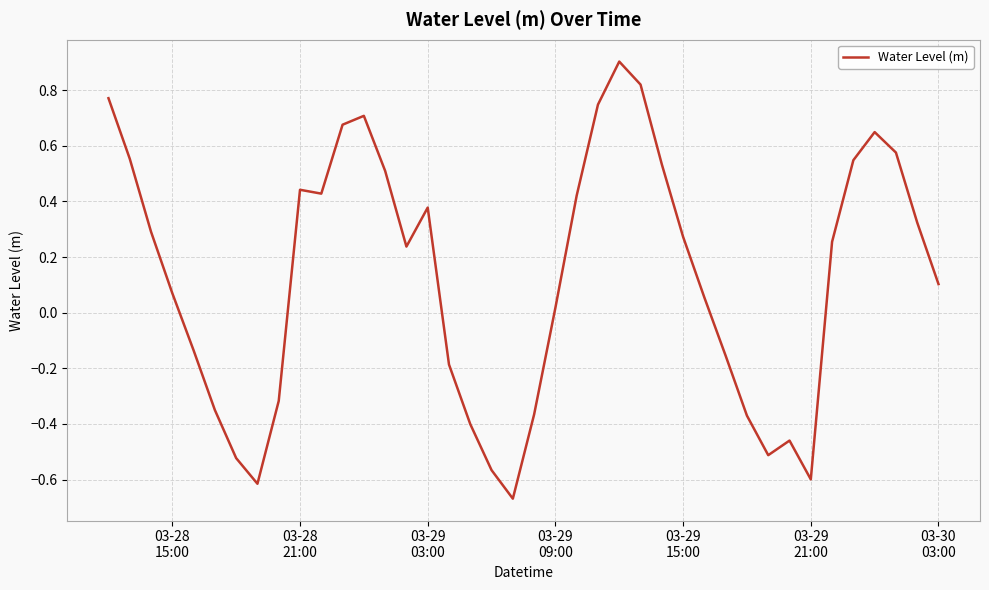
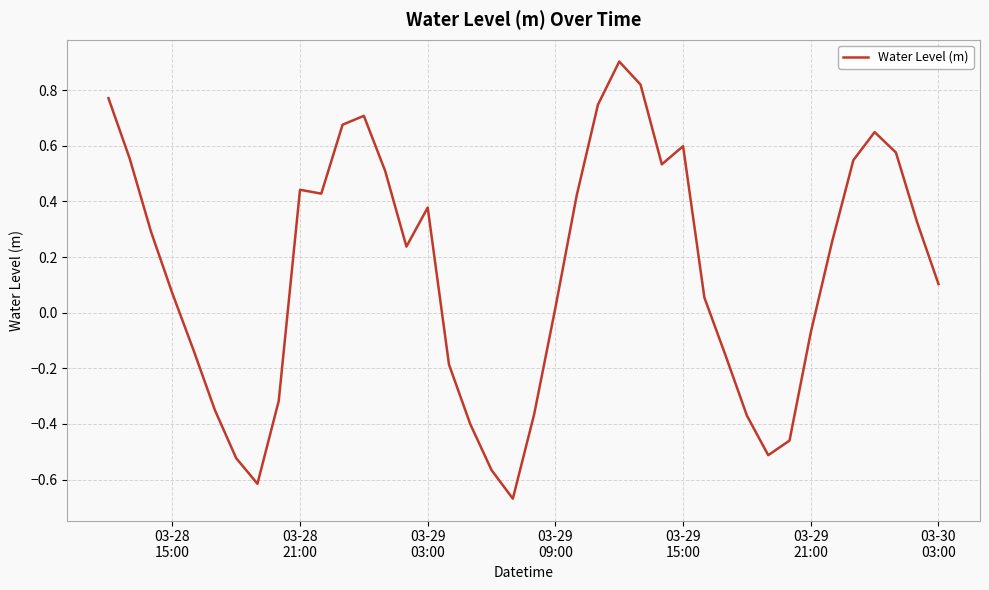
03-29 15:00: 0.27 -> 0.60
03-29 21:00: -0.60 -> -0.07
